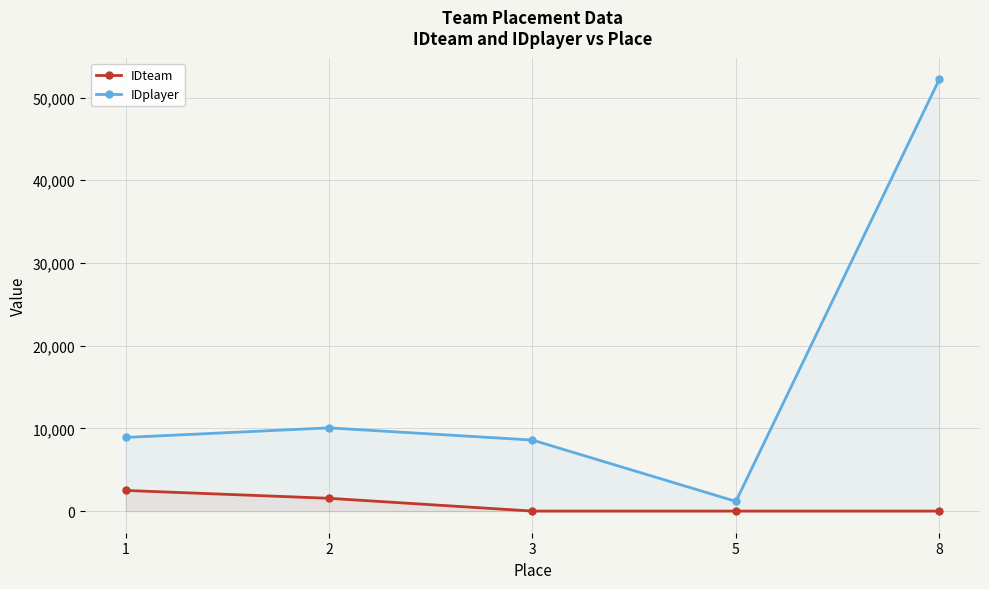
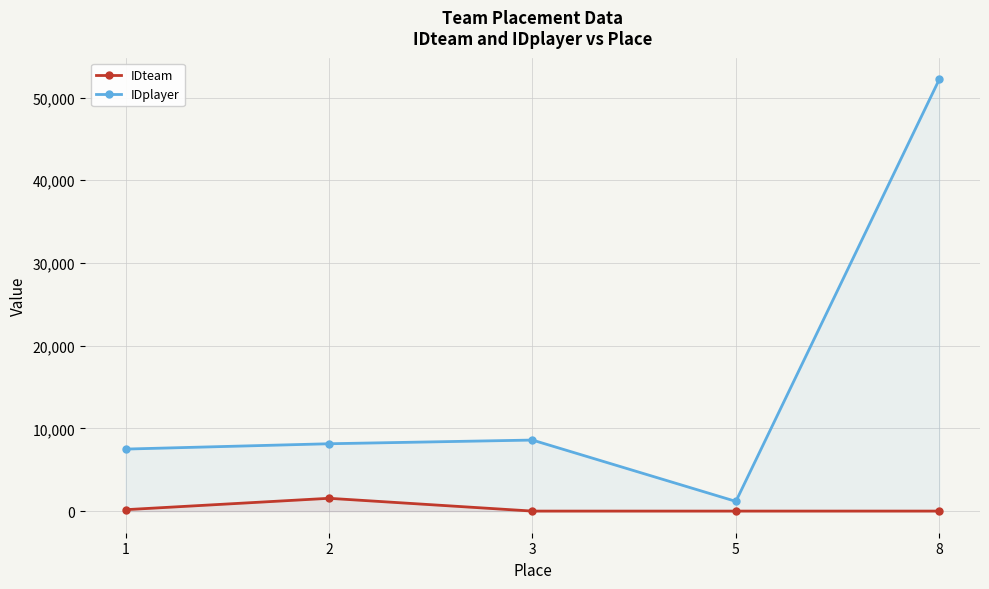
IDteam, 1: 3,000 -> 0
IDplayer, 1: 9,000 -> 8,000
IDplayer, 2: 10,000 -> 8,000
